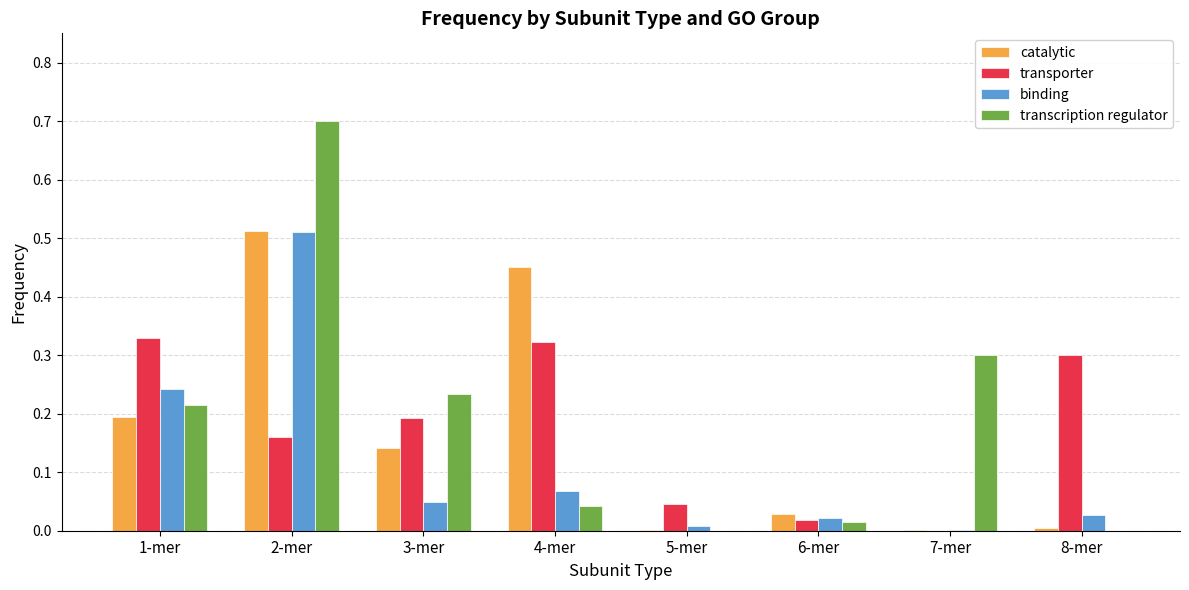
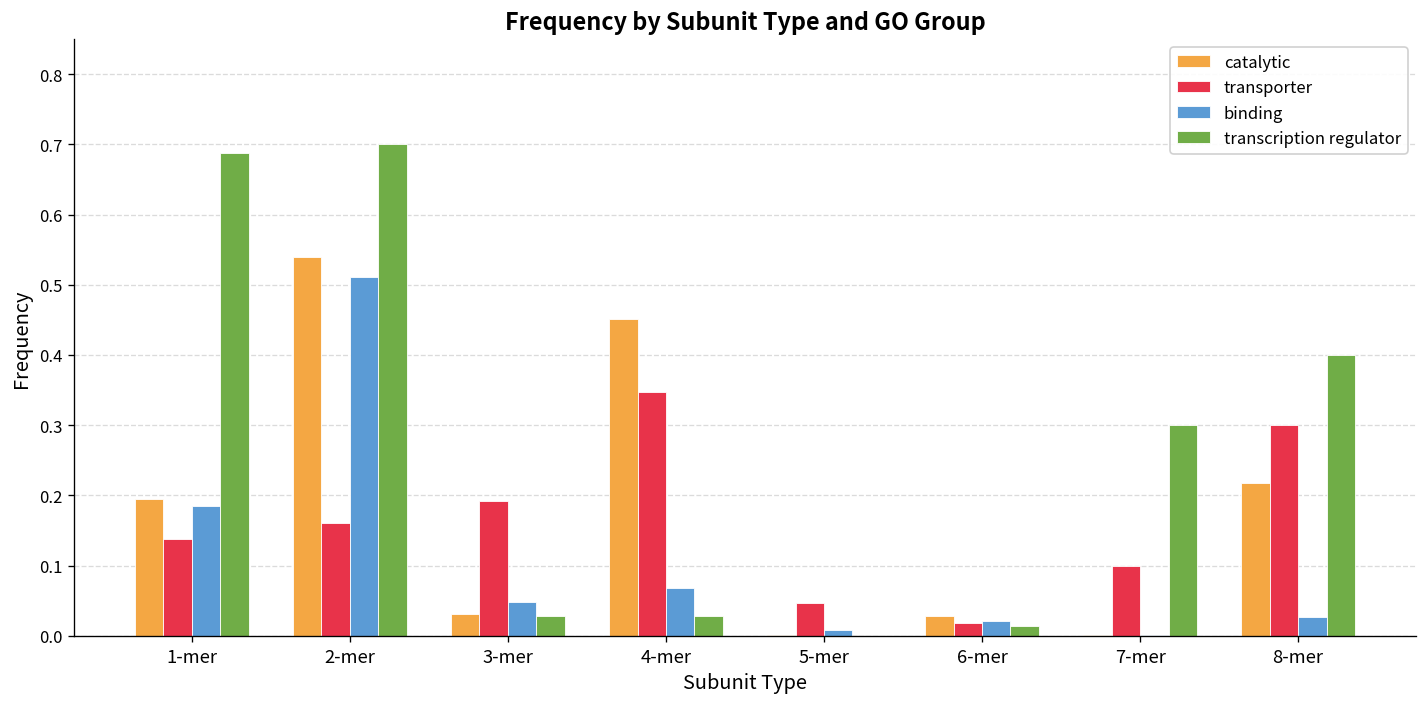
transporter, 1-mer: 0.33 -> 0.14
binding, 1-mer: 0.24 -> 0.18
transcription regulator, 1-mer: 0.21 -> 0.69
catalytic, 2-mer: 0.51 -> 0.54
catalytic, 3-mer: 0.14 -> 0.03
transcription regulator, 3-mer: 0.23 -> 0.03
transporter, 4-mer: 0.32 -> 0.35
transcription regulator, 4-mer: 0.04 -> 0.03
transporter, 7-mer: 0.0 -> 0.1
catalytic, 8-mer: 0.00 -> 0.22
transcription regulator, 8-mer: 0.0 -> 0.4
